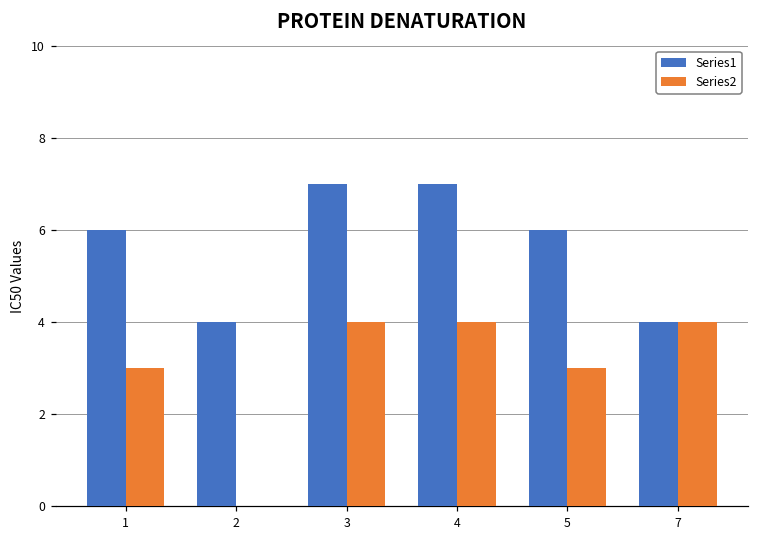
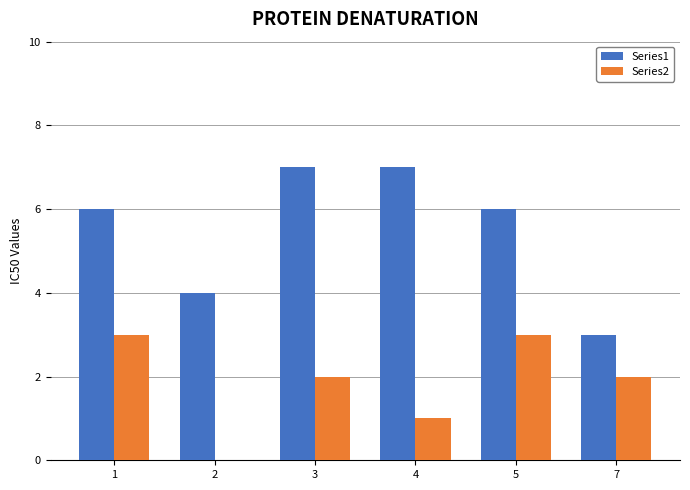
Series2, 3: 4 -> 2
Series2, 4: 4 -> 1
Series1, 7: 4 -> 3
Series2, 7: 4 -> 2
